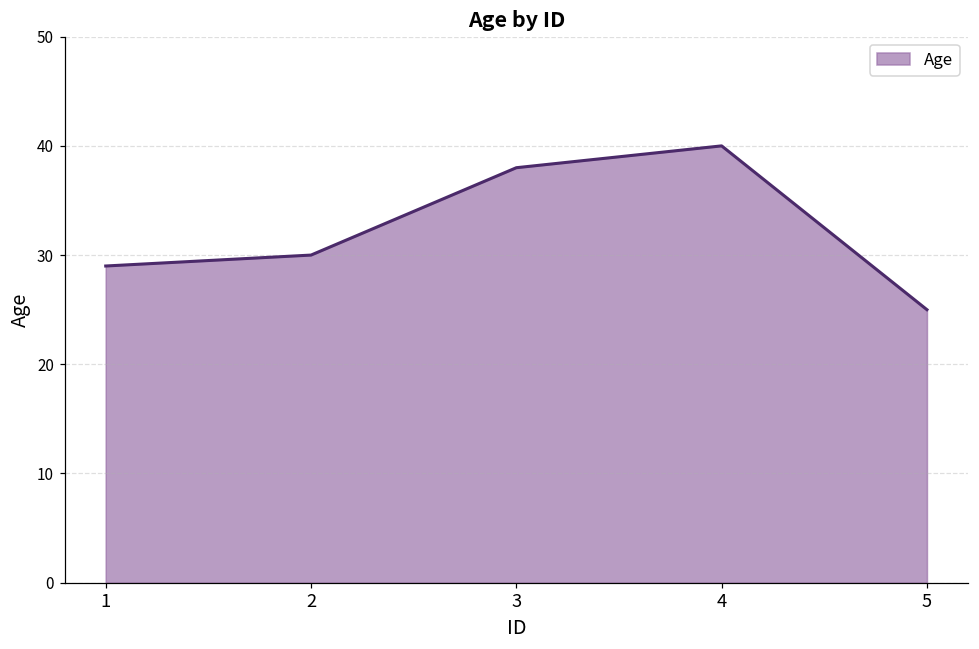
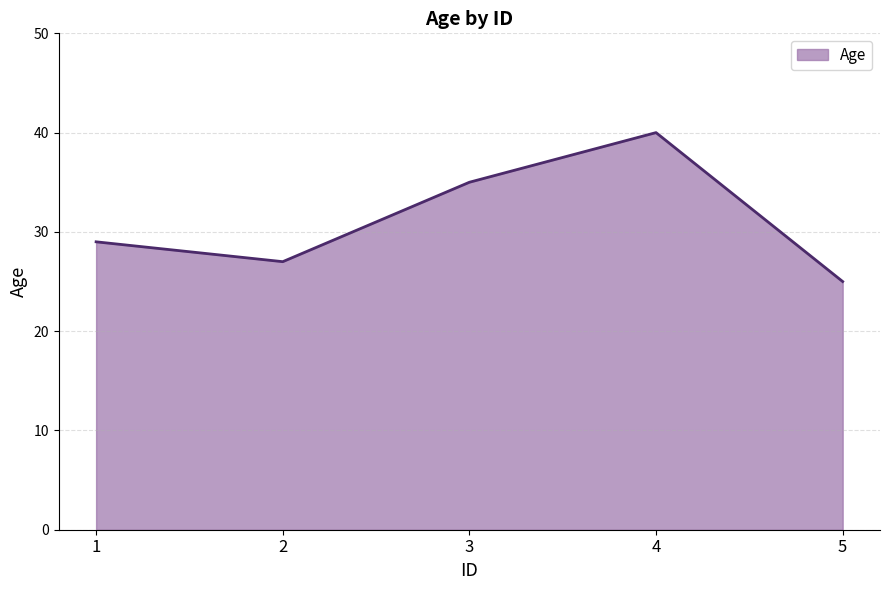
2: 30 -> 27
3: 38 -> 35
